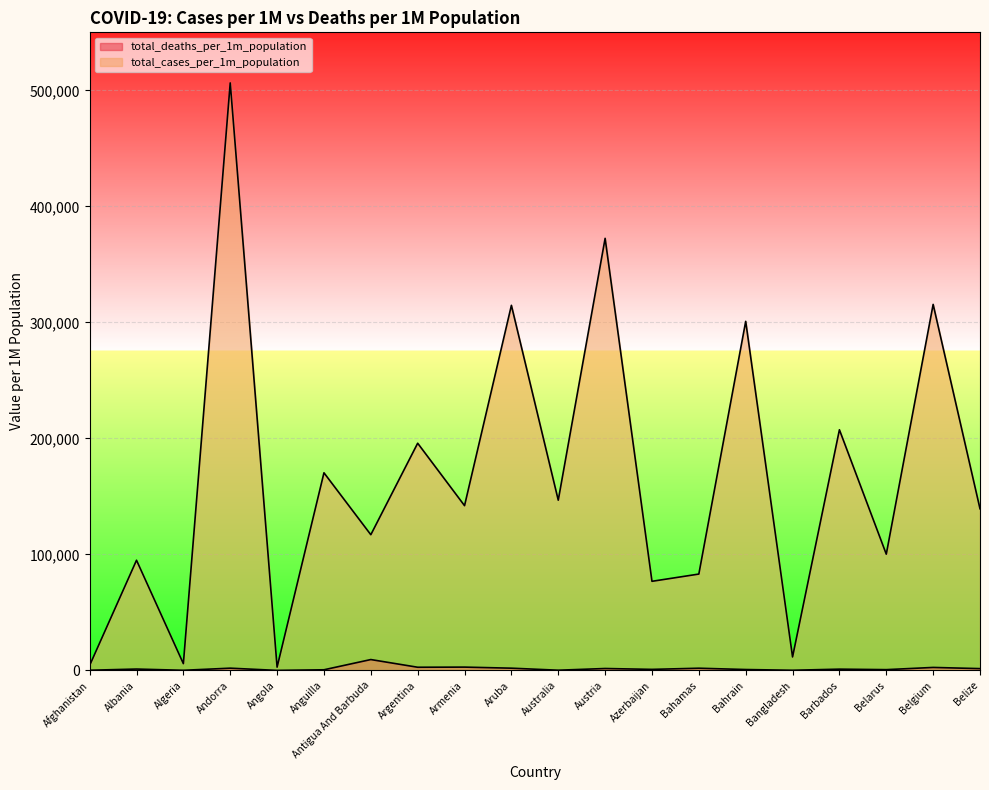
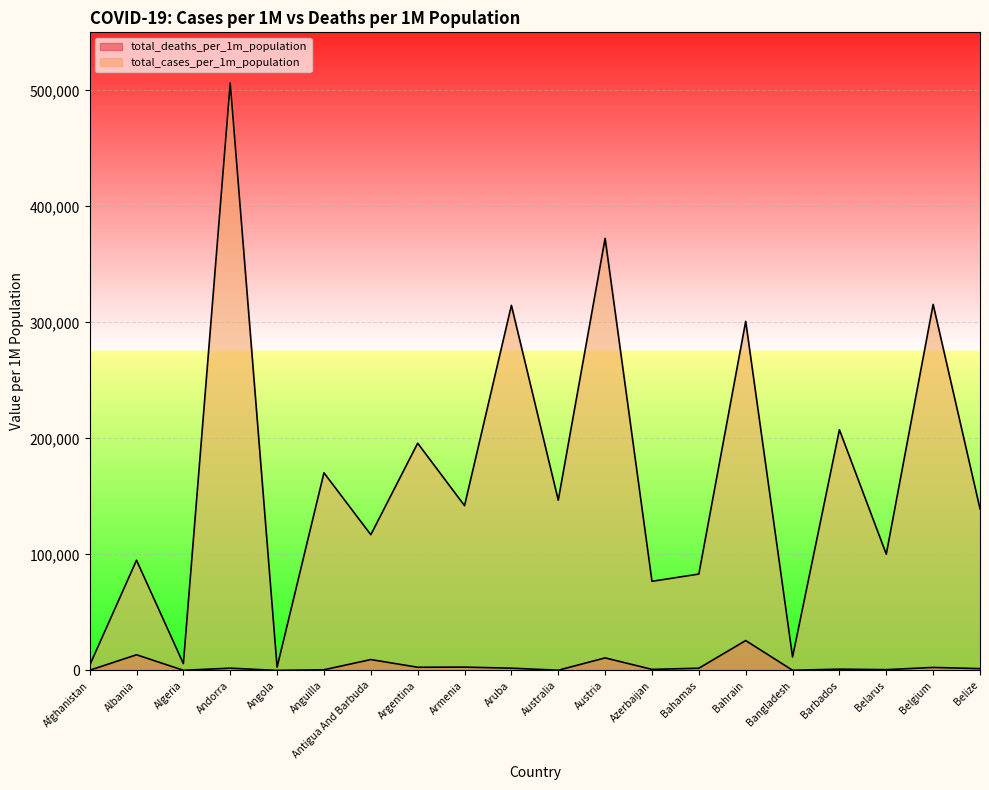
total_deaths_per_1m_population, Albania: 1,000 -> 14,000
total_deaths_per_1m_population, Austria: 2,000 -> 11,000
total_deaths_per_1m_population, Bahrain: 1,000 -> 26,000
